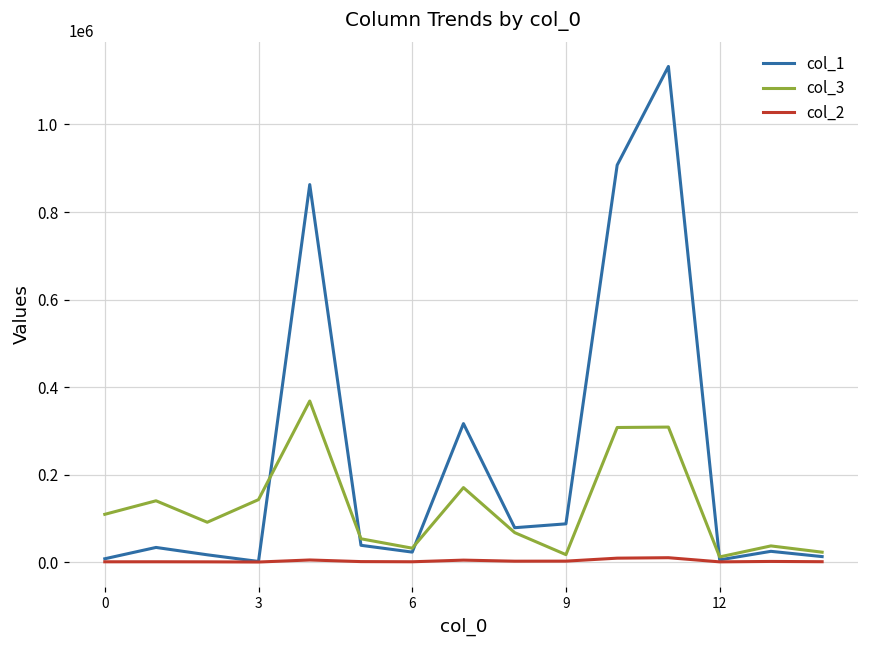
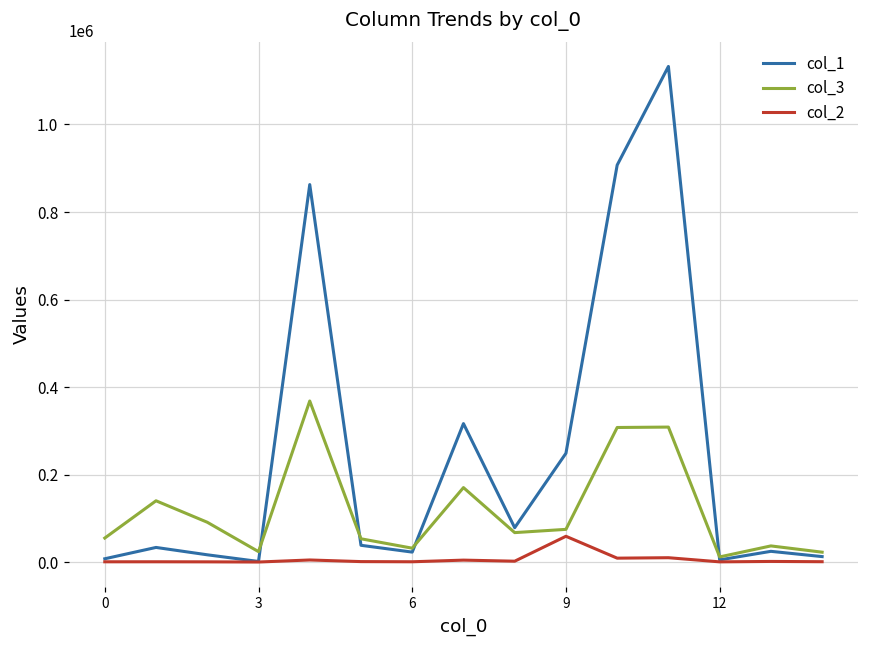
col_3, 0: 110000 -> 50000
col_3, 3: 140000 -> 20000
col_1, 9: 90000 -> 250000
col_3, 9: 20000 -> 70000
col_2, 9: 0 -> 60000
